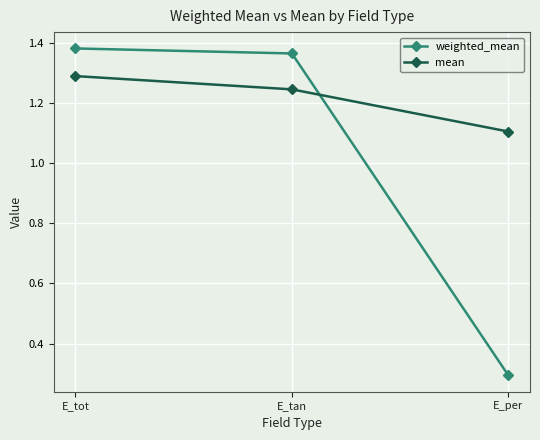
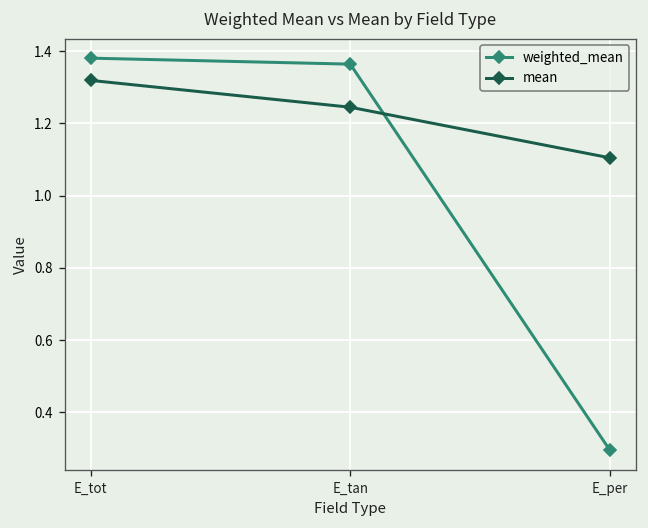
mean, E_tot: 1.29 -> 1.32
